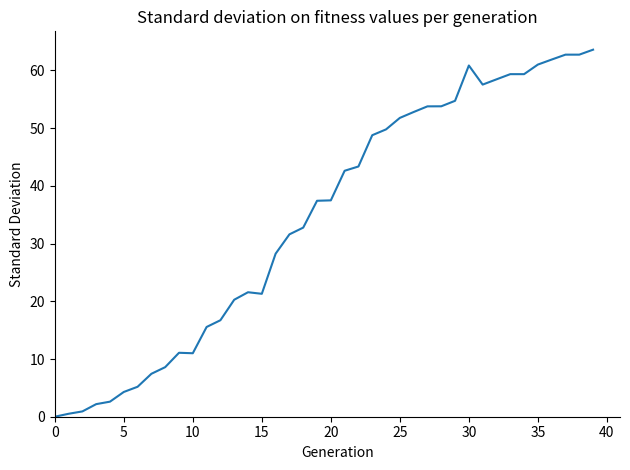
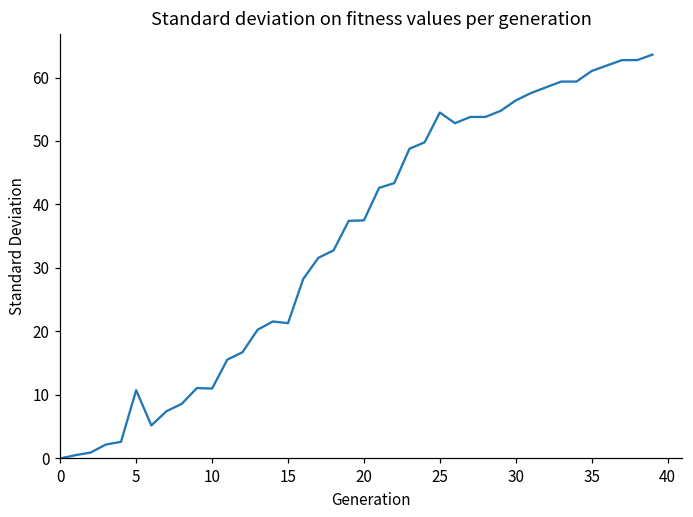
5: 4 -> 11
25: 52 -> 54
30: 61 -> 56
